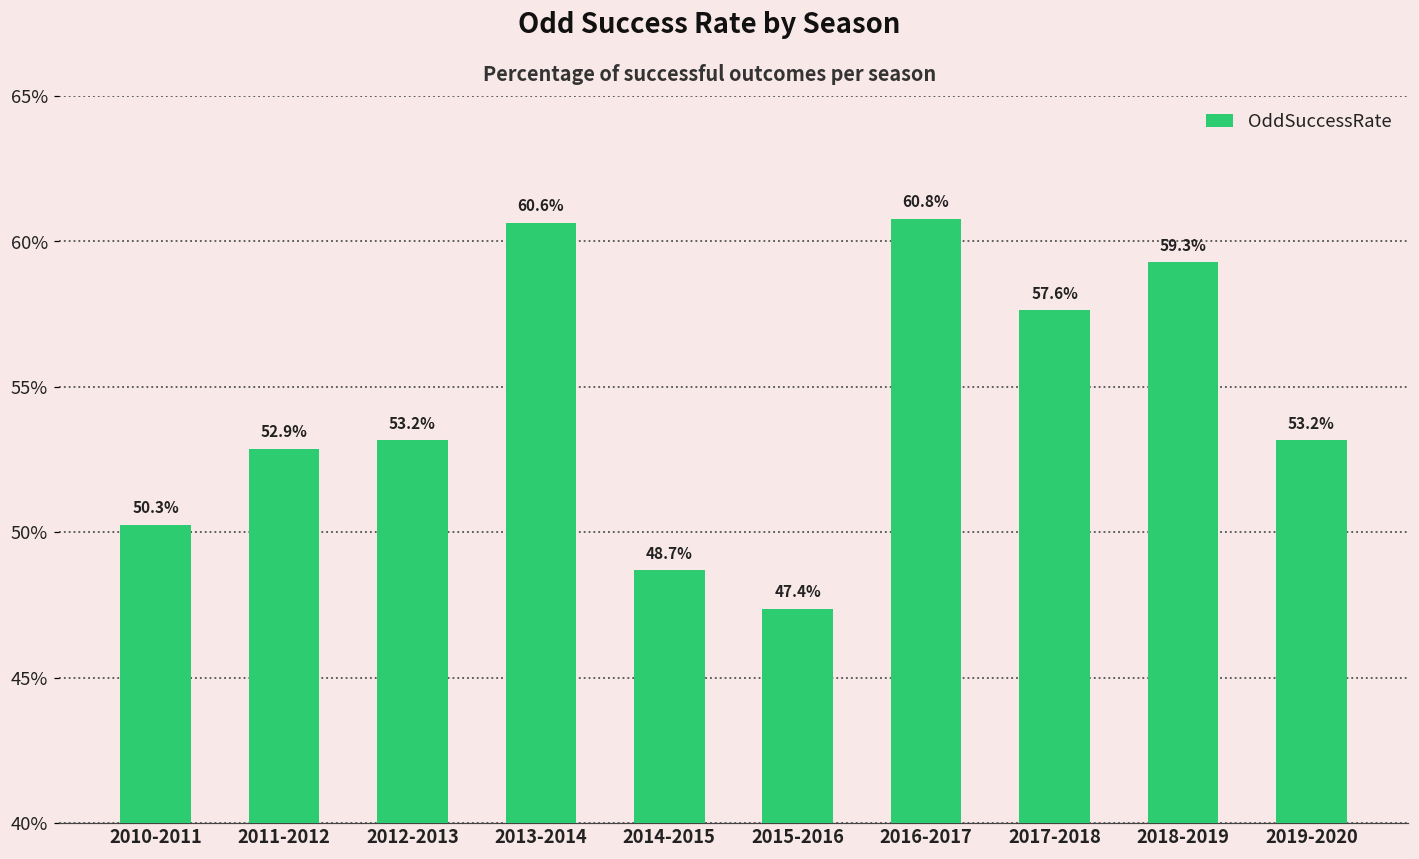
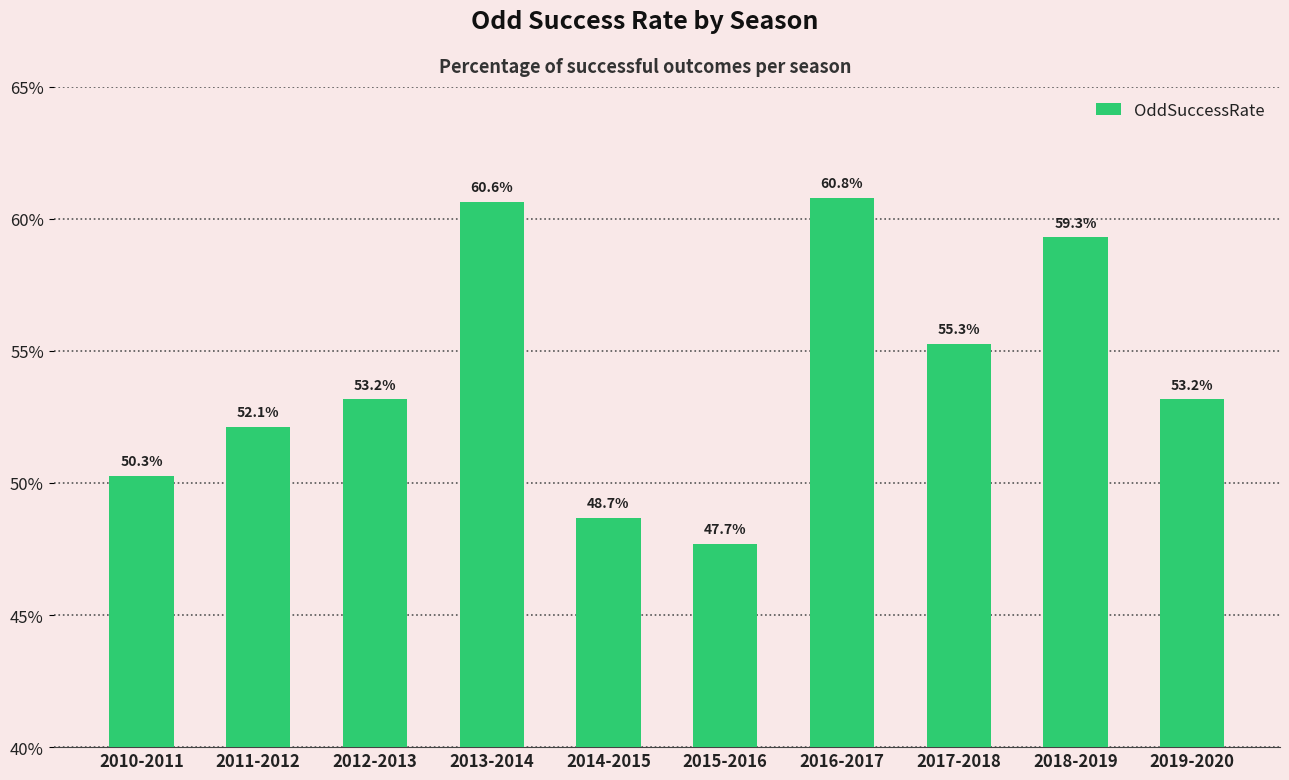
2011-2012: 52.9% -> 52.1%
2015-2016: 47.4% -> 47.7%
2017-2018: 57.6% -> 55.3%
